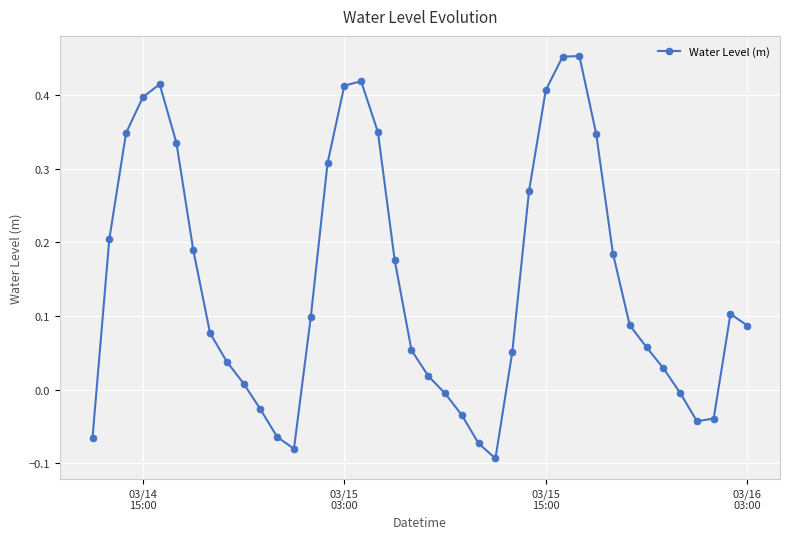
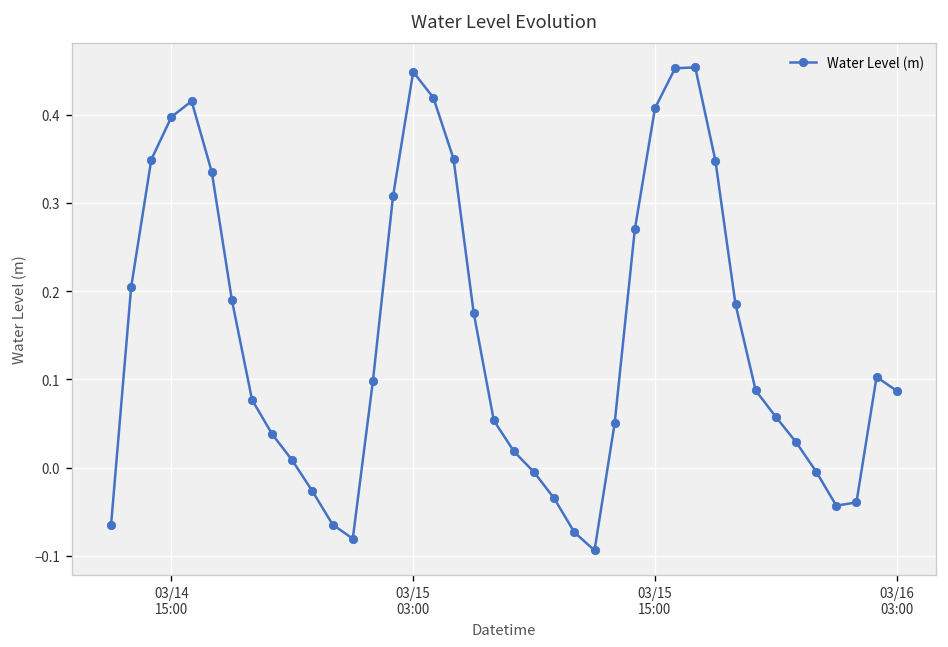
03/15 03:00: 0.41 -> 0.45
